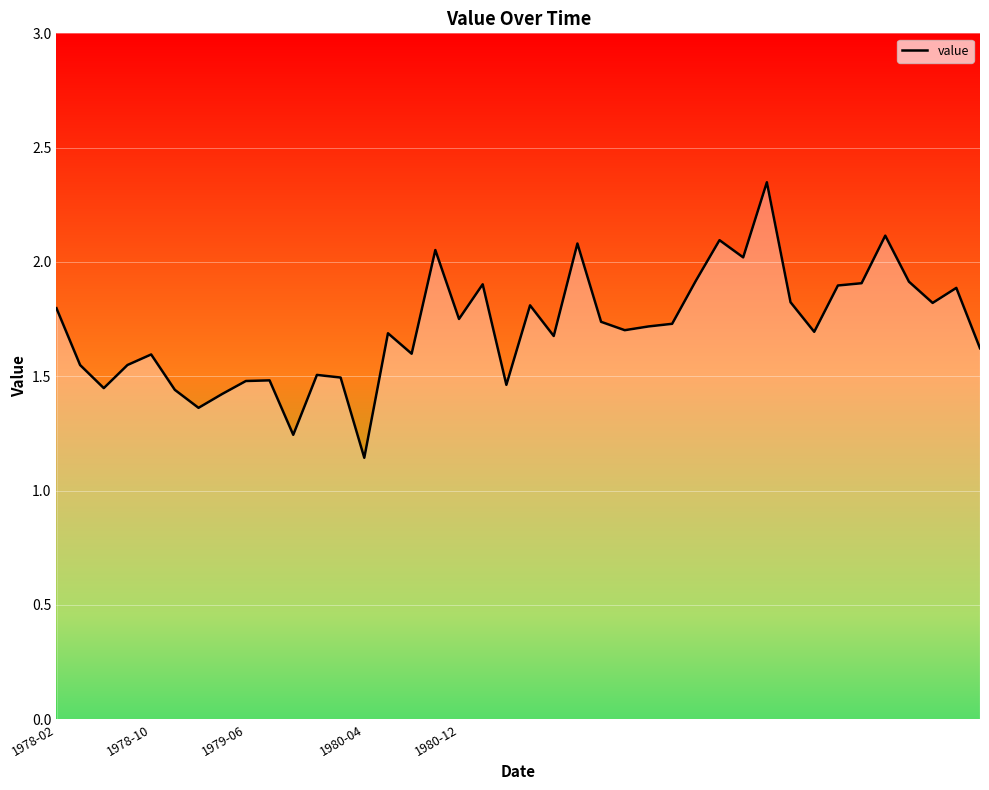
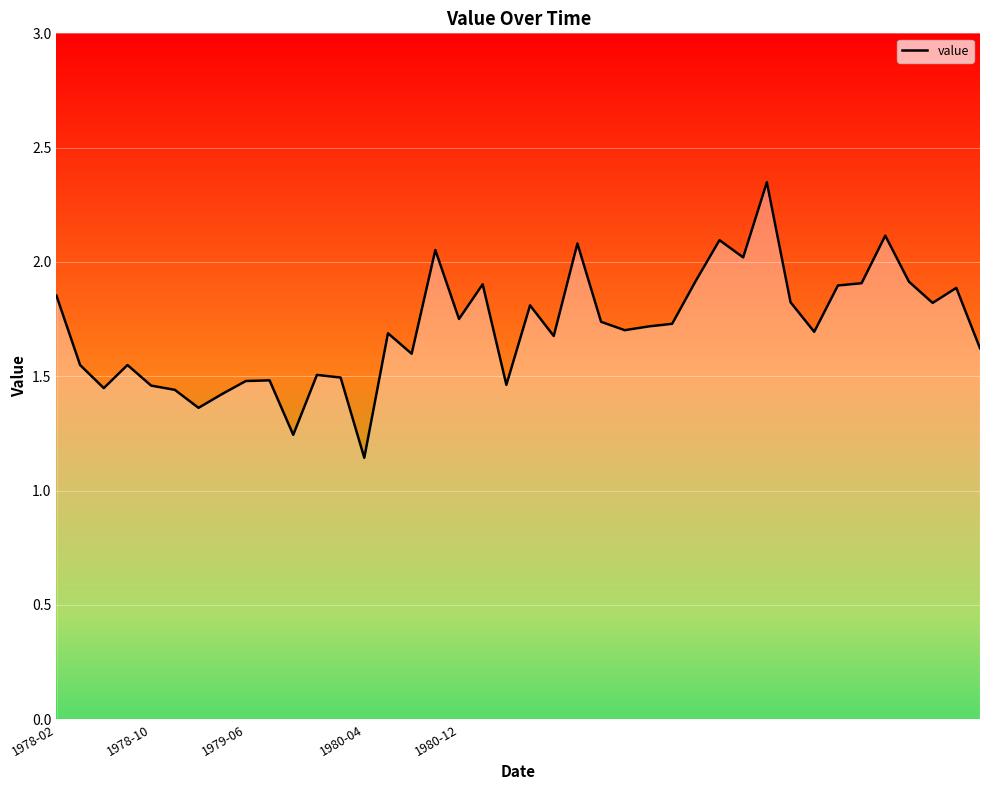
1978-02: 1.80 -> 1.85
1978-10: 1.60 -> 1.46
